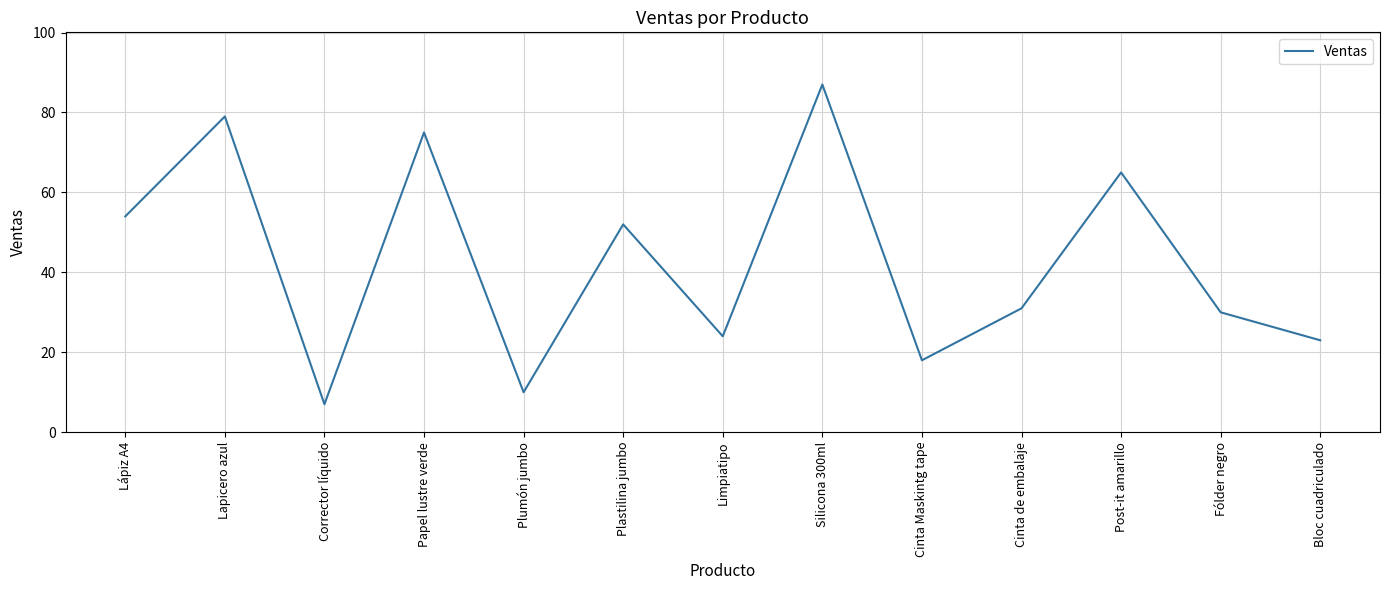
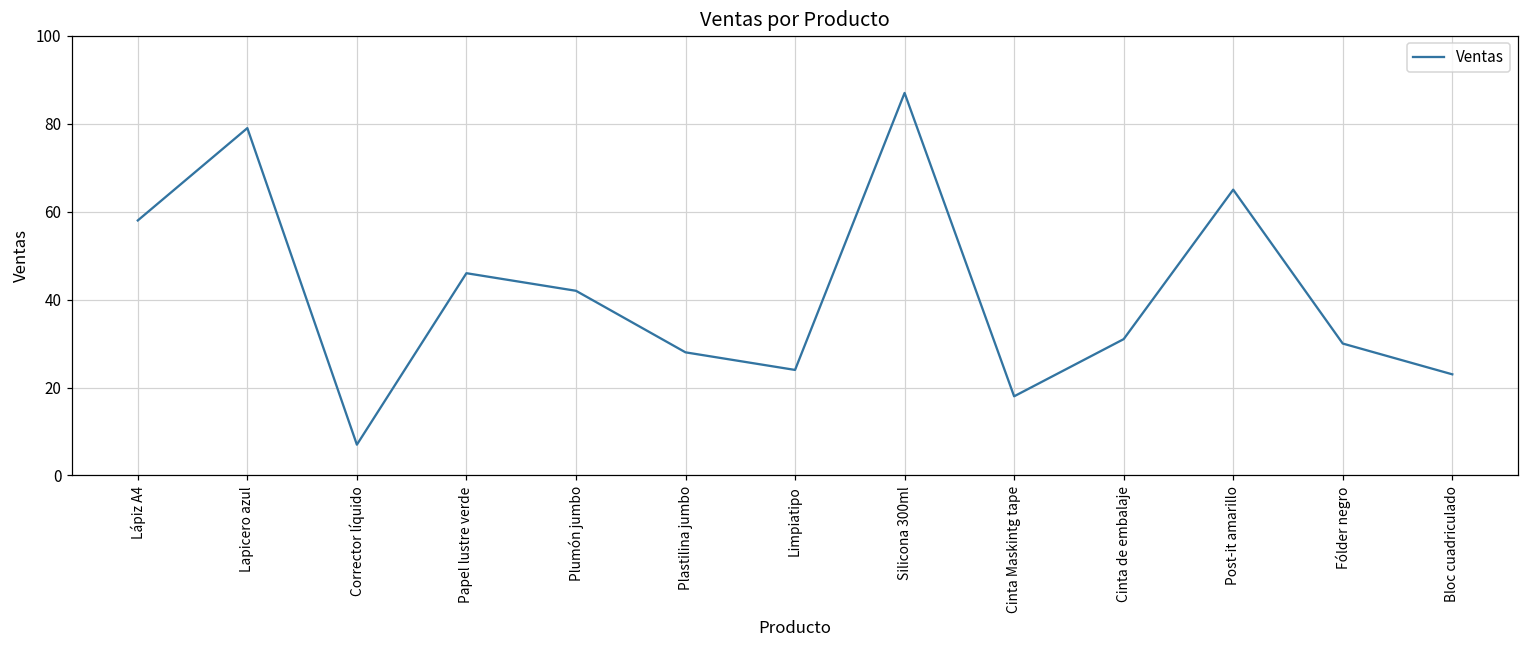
Lápiz A4: 54 -> 58
Papel lustre verde: 75 -> 46
Plumón jumbo: 10 -> 42
Plastilina jumbo: 52 -> 28
